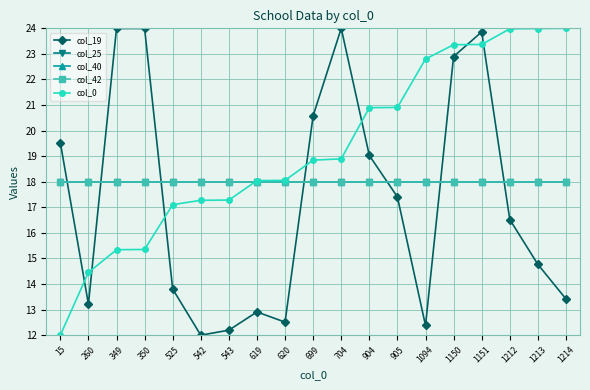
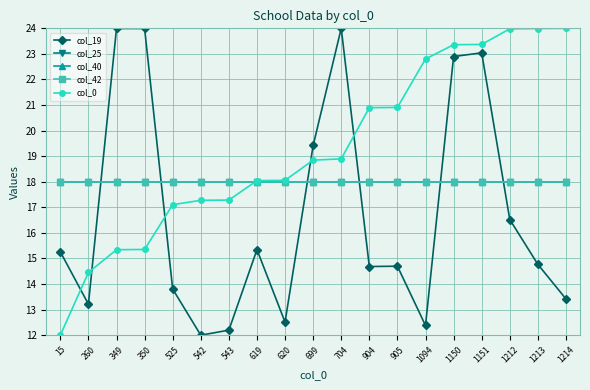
col_19, 15: 19.5 -> 15.3
col_19, 619: 12.9 -> 15.3
col_19, 699: 20.6 -> 19.4
col_19, 904: 19.0 -> 14.7
col_19, 905: 17.4 -> 14.7
col_19, 1151: 23.9 -> 23.0
